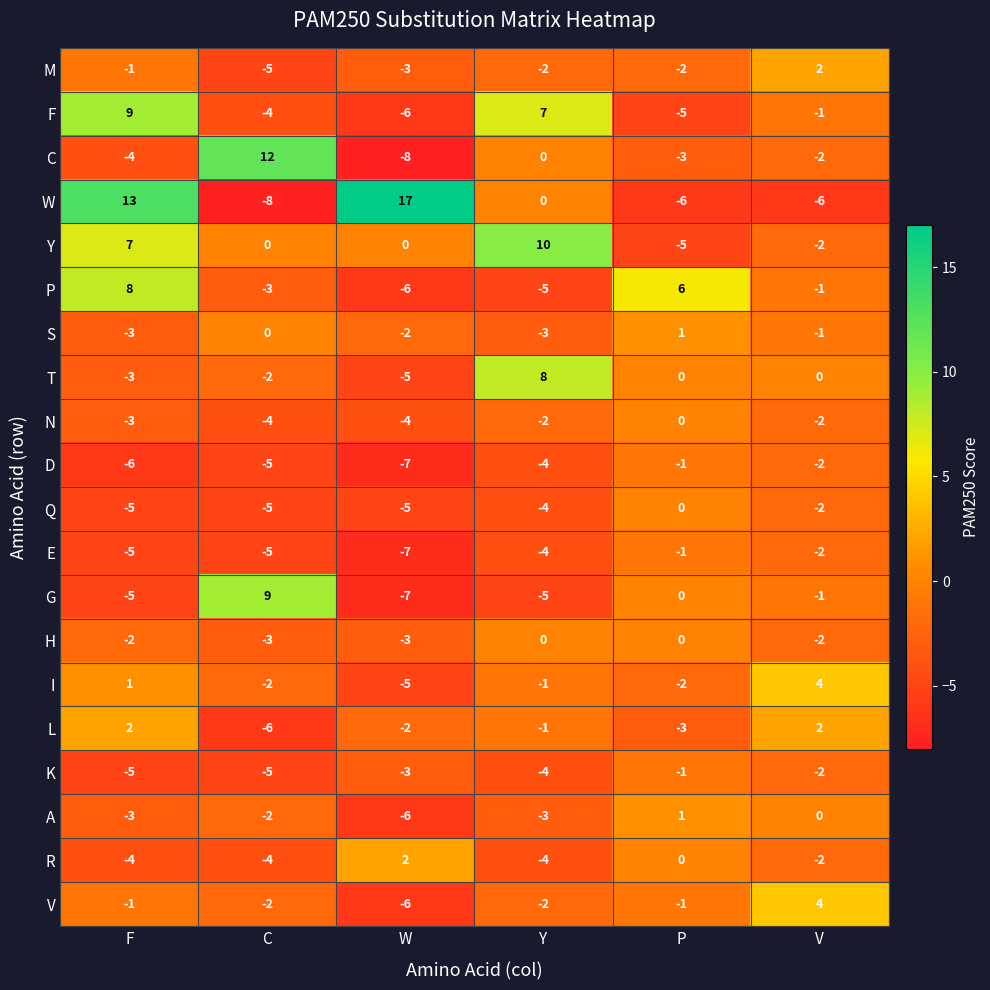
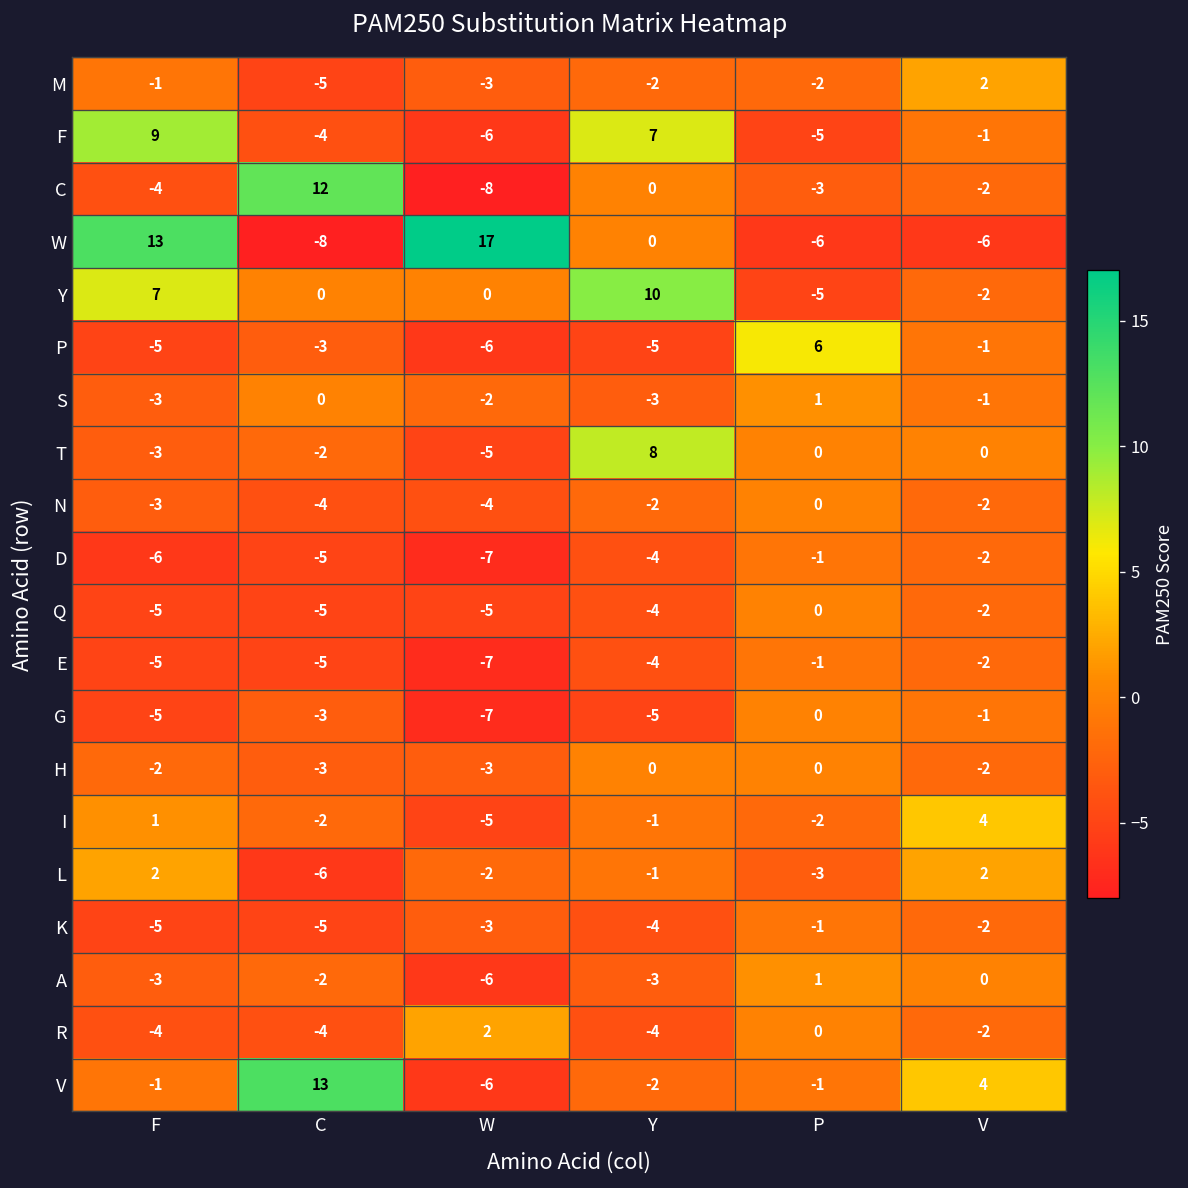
P, F: 8 -> -5
G, C: 9 -> -3
V, C: -2 -> 13
